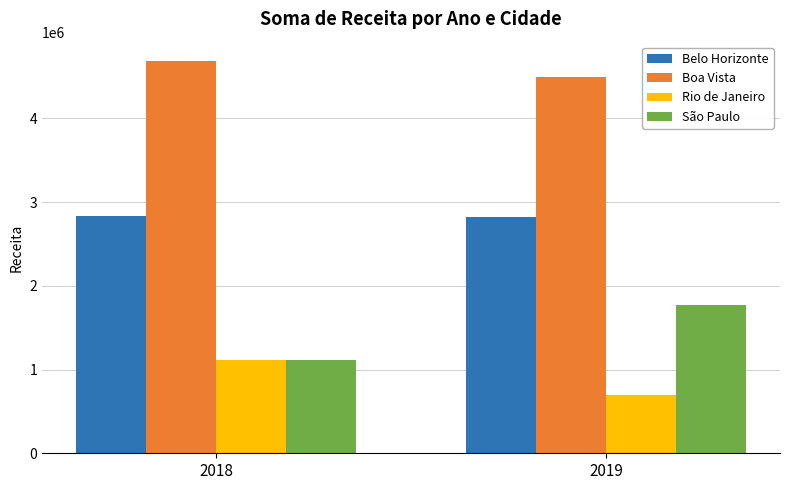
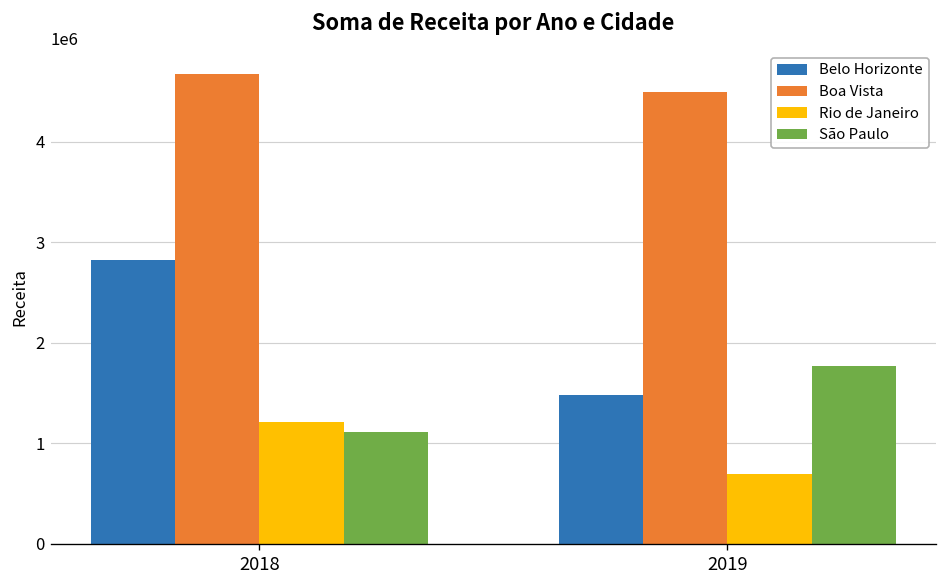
Rio de Janeiro, 2018: 1100000 -> 1200000
Belo Horizonte, 2019: 2800000 -> 1500000
